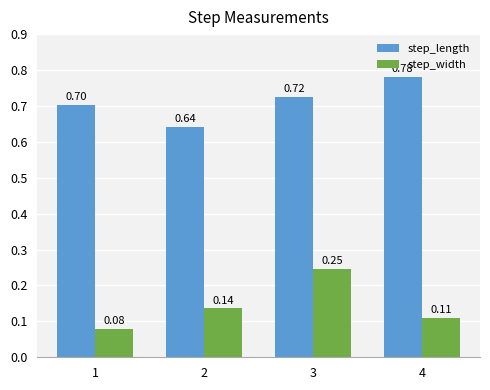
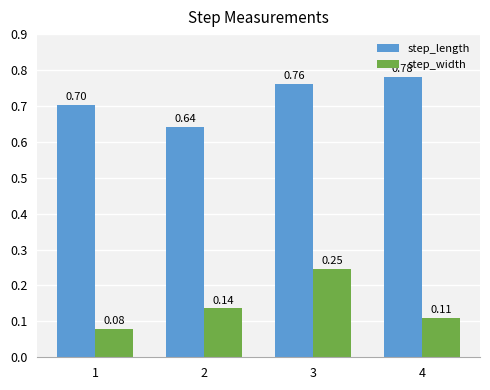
step_length, 3: 0.72 -> 0.76
